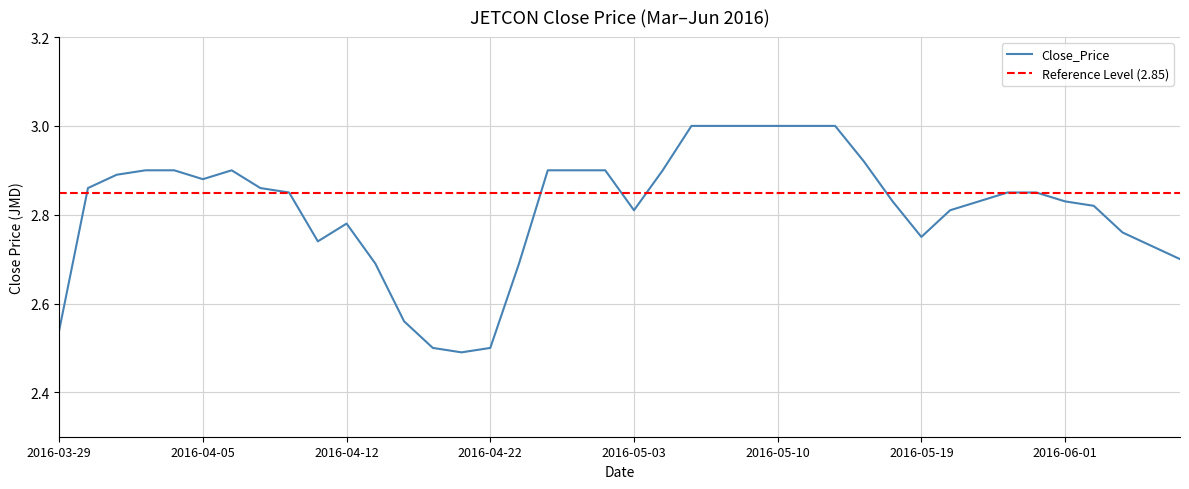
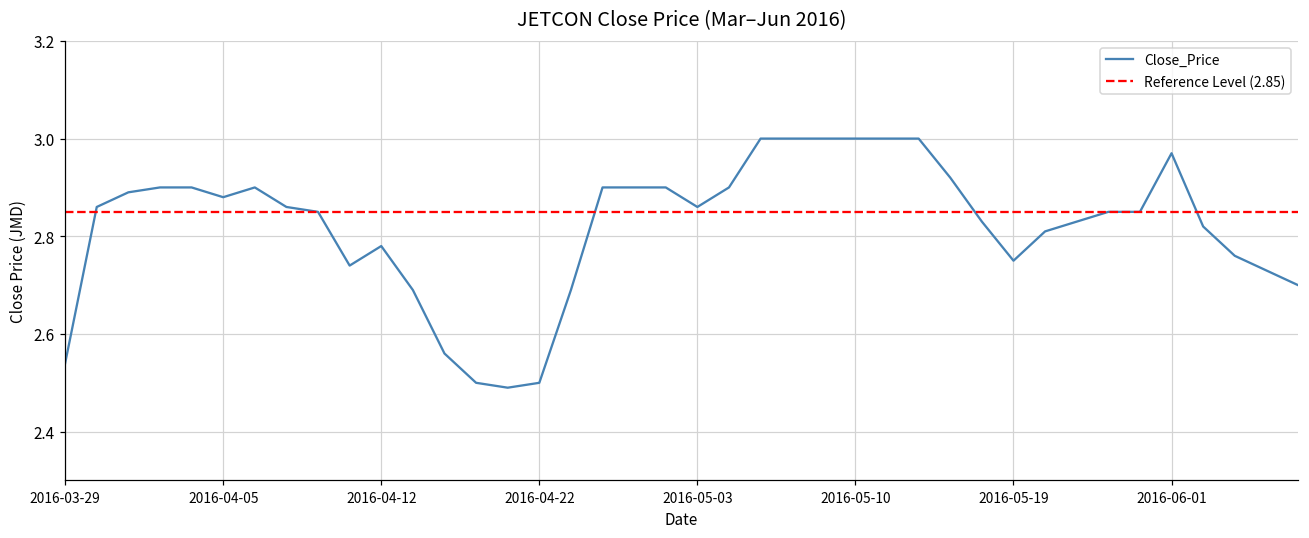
2016-05-03: 2.81 -> 2.86
2016-06-01: 2.83 -> 2.97
